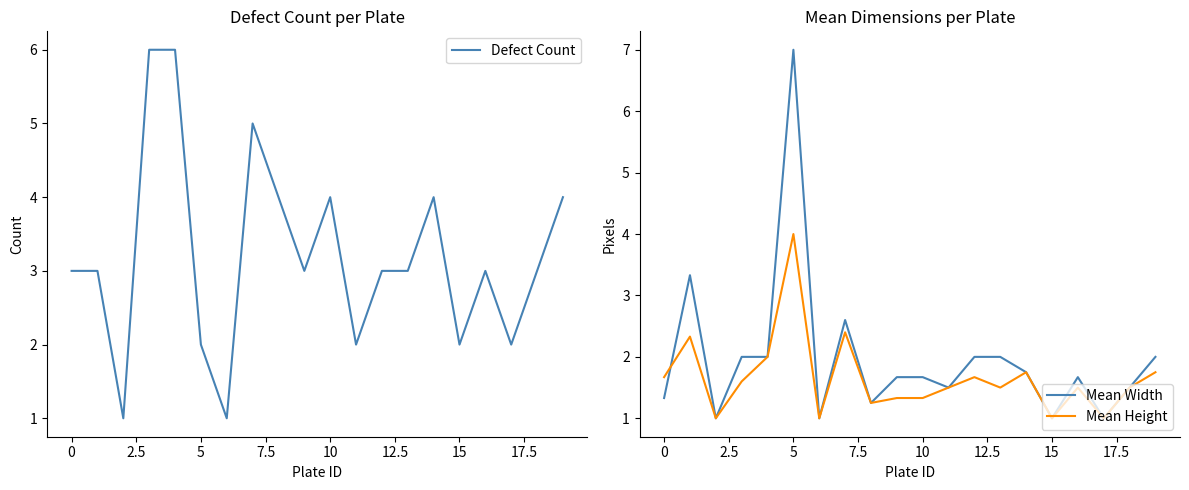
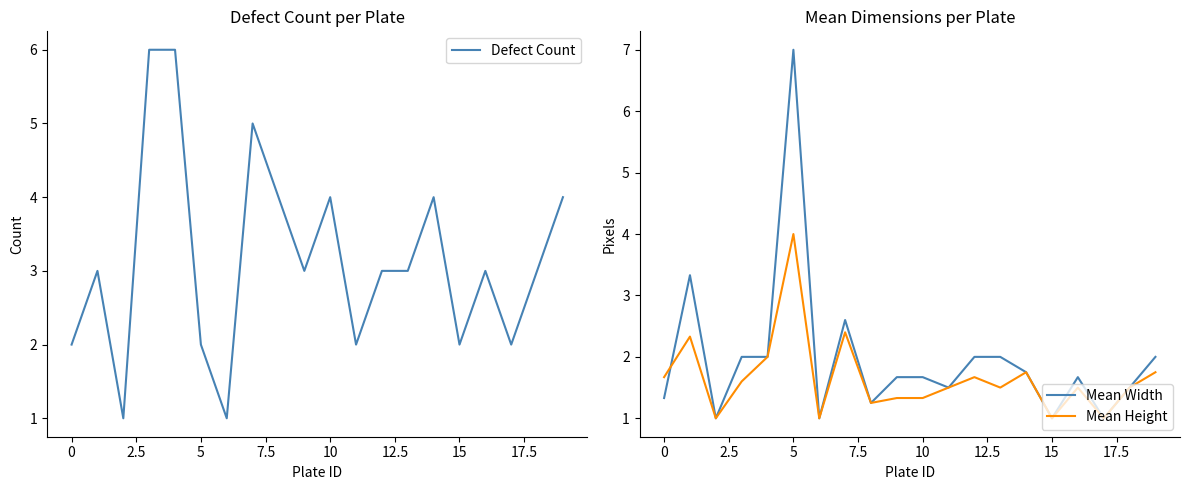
Defect Count per Plate, 0: 3 -> 2
